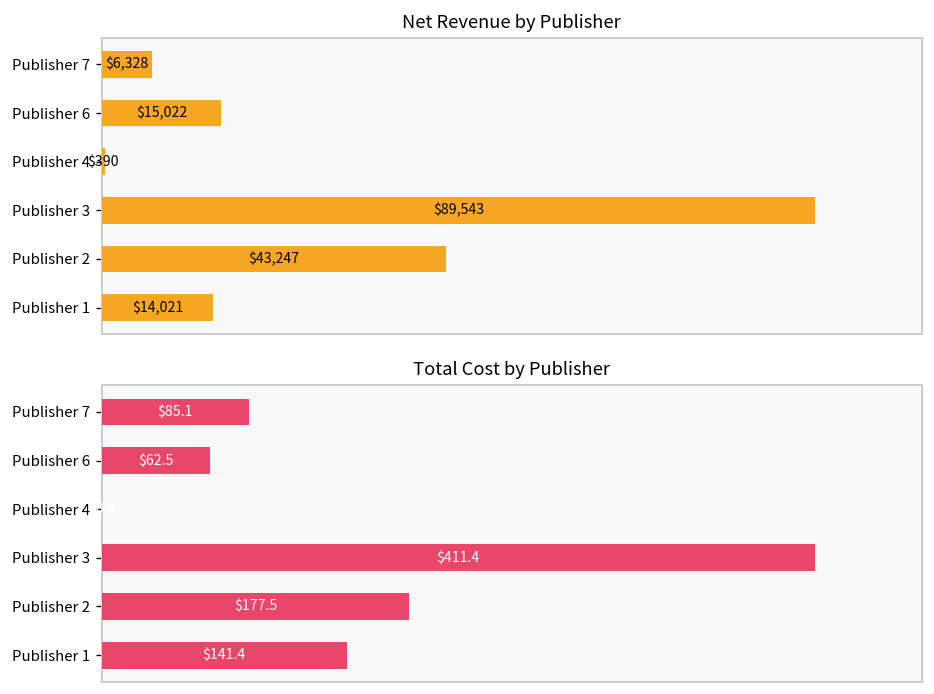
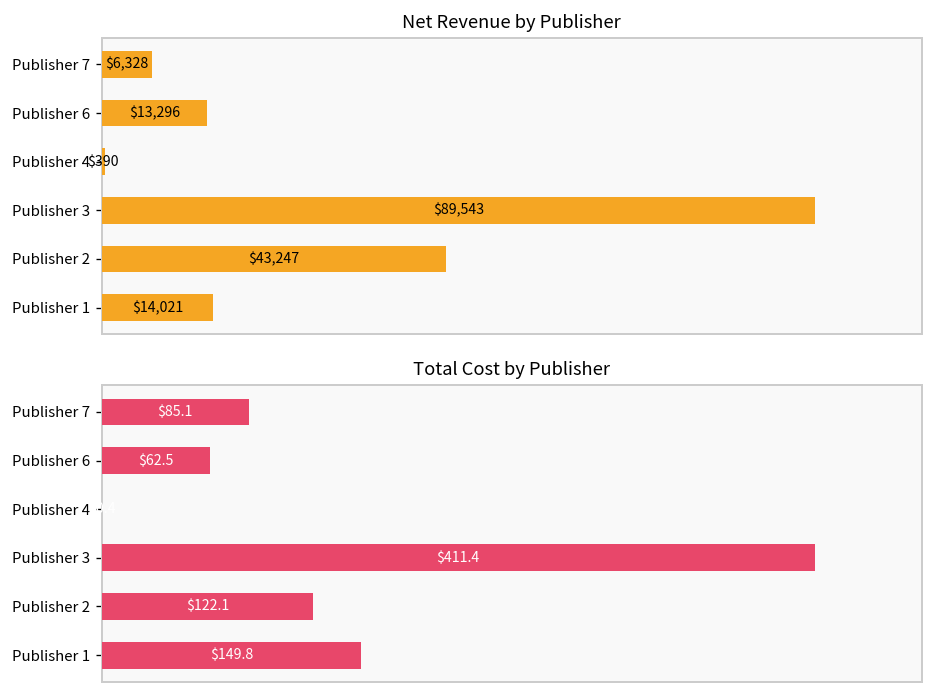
Net Revenue by Publisher, Publisher 6: $15,022 -> $13,296
Total Cost by Publisher, Publisher 2: $177.5 -> $122.1
Total Cost by Publisher, Publisher 1: $141.4 -> $149.8
